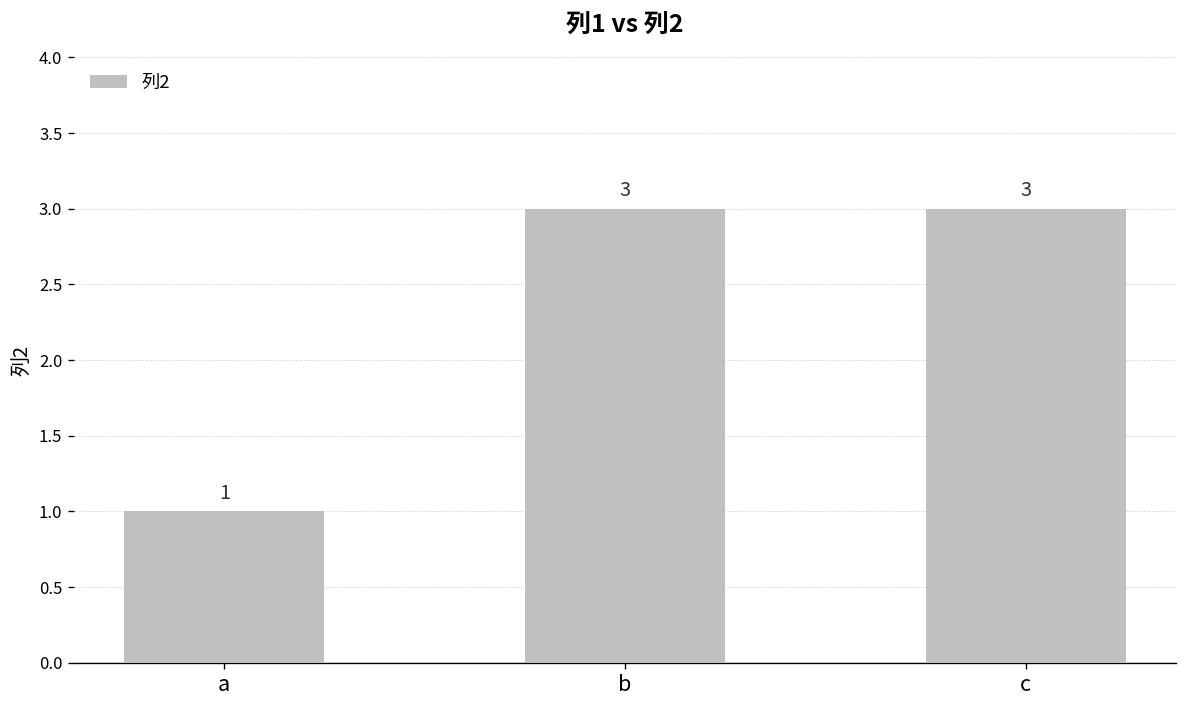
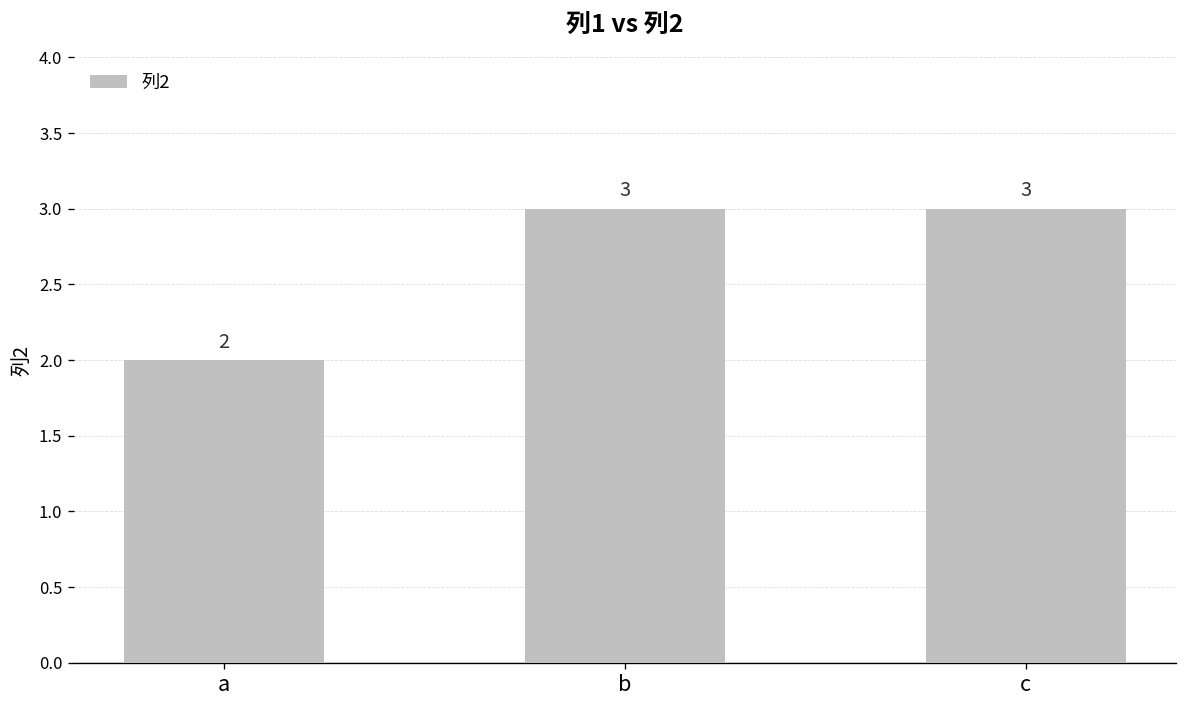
a: 1 -> 2
